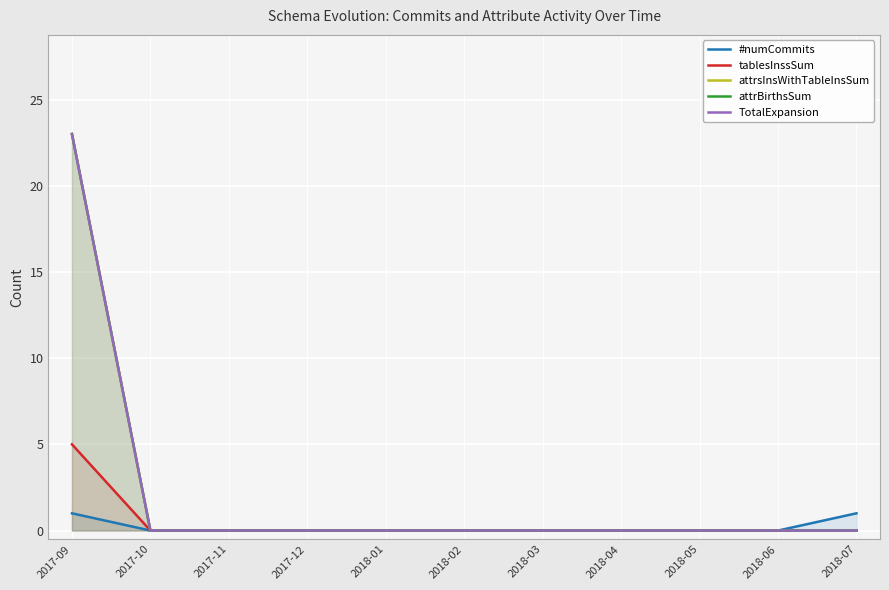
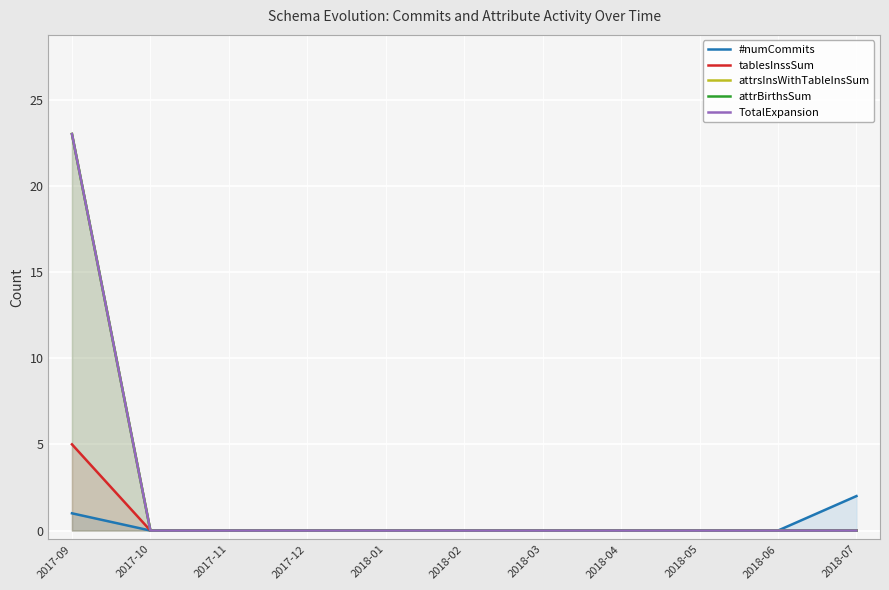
#numCommits, 2018-07: 1 -> 2
